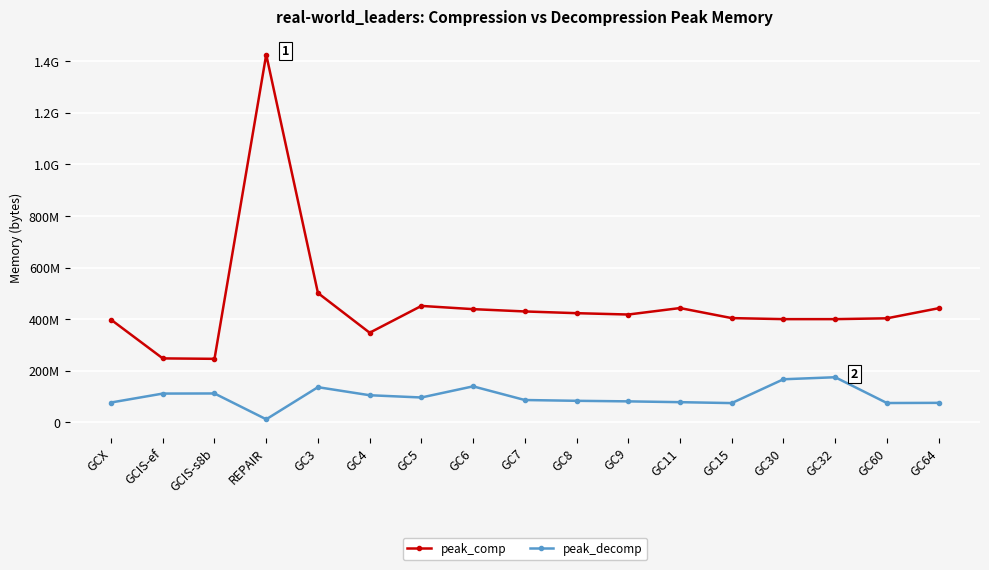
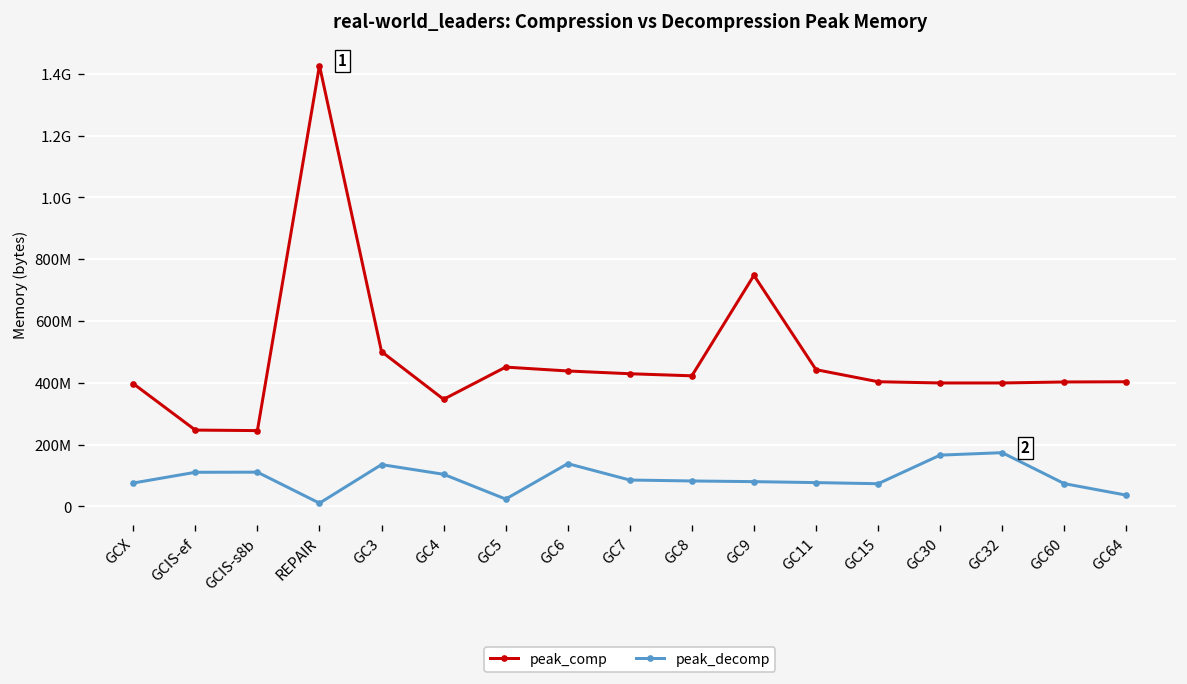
peak_decomp, GC5: 100000000 -> 20000000
peak_comp, GC9: 420000000 -> 750000000
peak_comp, GC64: 440000000 -> 400000000
peak_decomp, GC64: 70000000 -> 40000000
